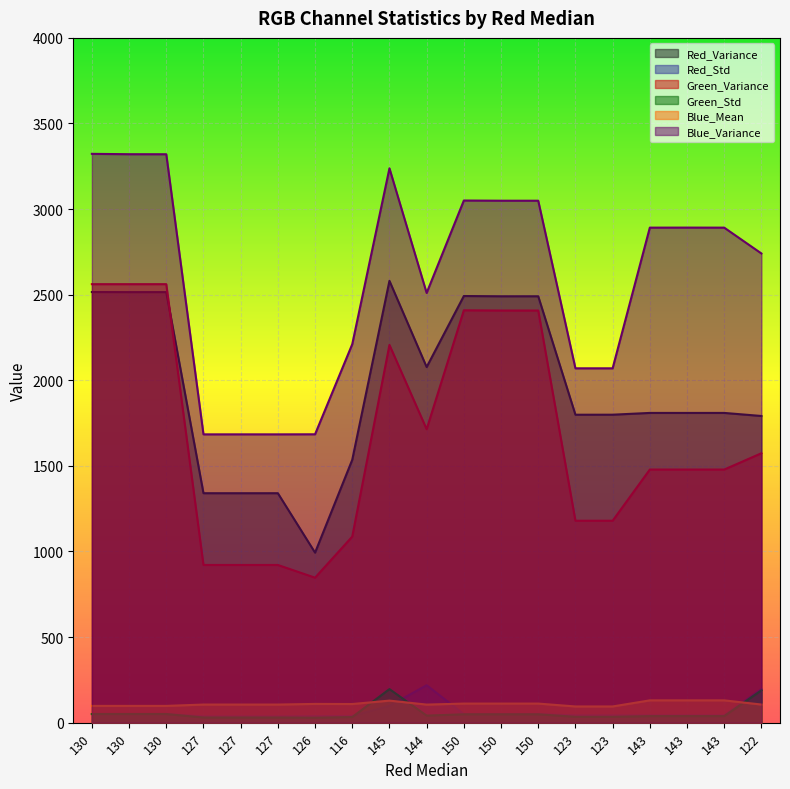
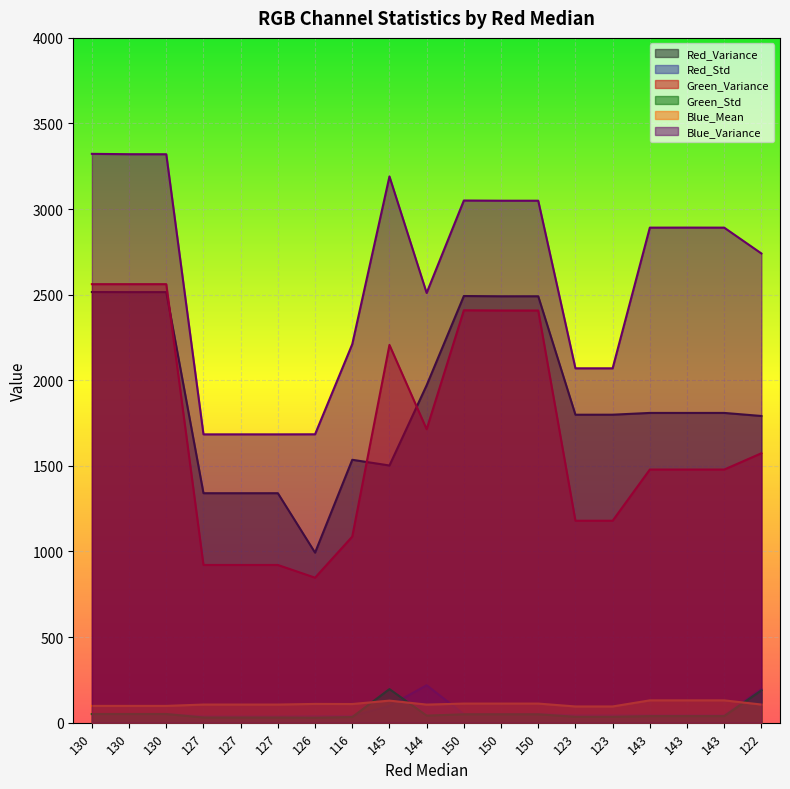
Red_Variance, 145: 2580 -> 1500
Blue_Variance, 145: 3240 -> 3190
Red_Variance, 144: 2080 -> 1970
